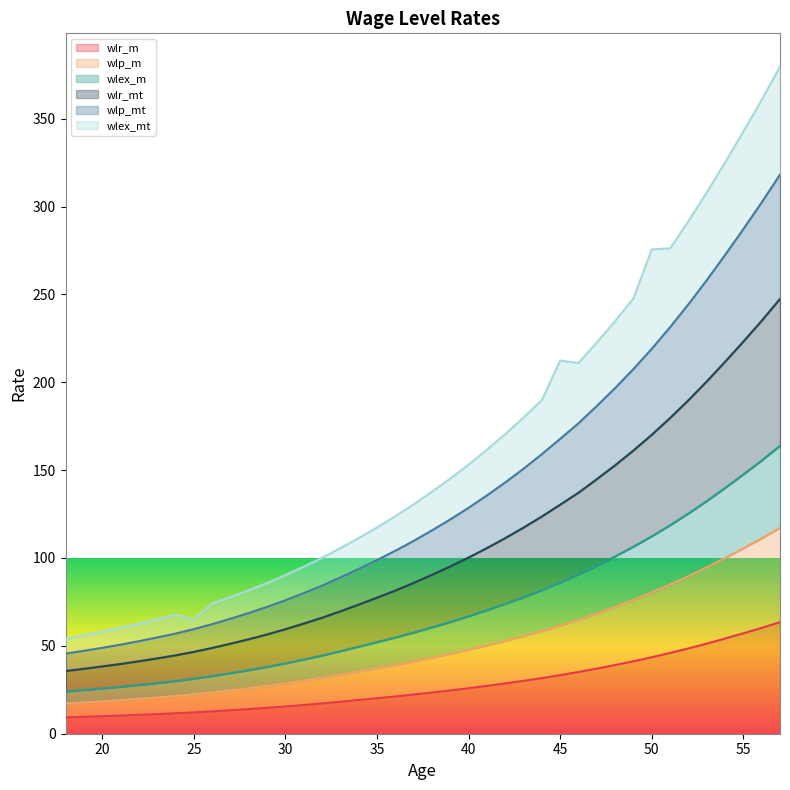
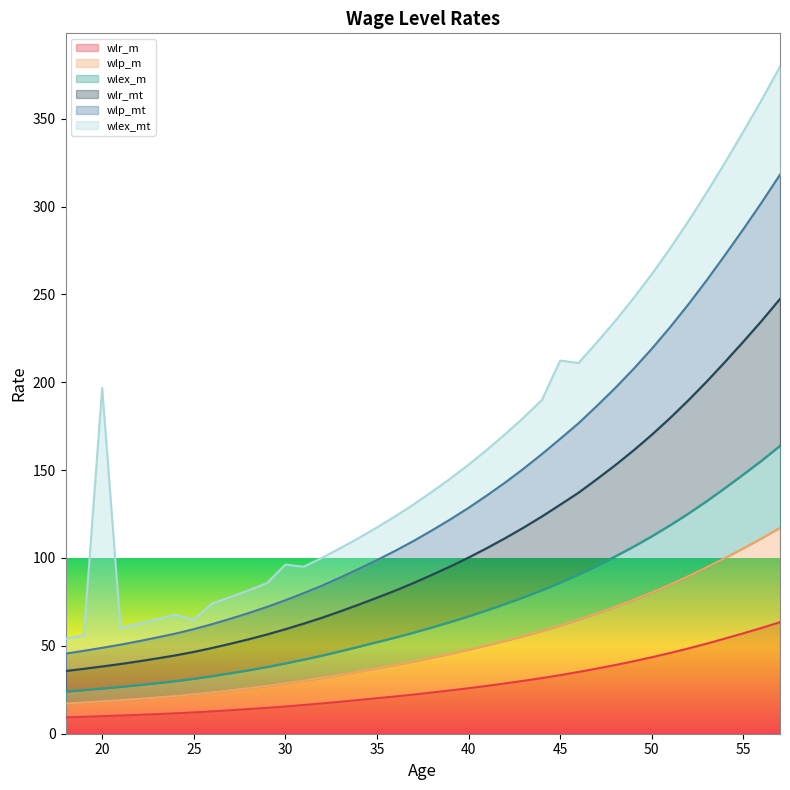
wlex_mt, 20: 9 -> 148
wlex_mt, 30: 14 -> 20
wlex_mt, 50: 57 -> 42
